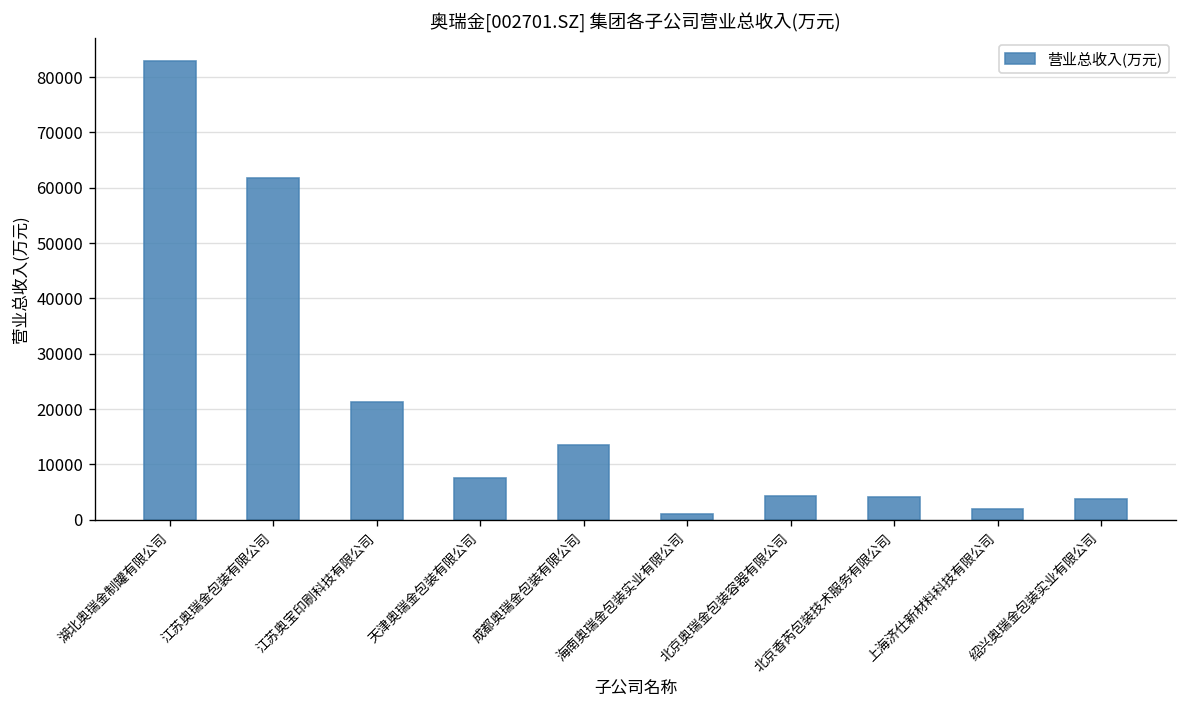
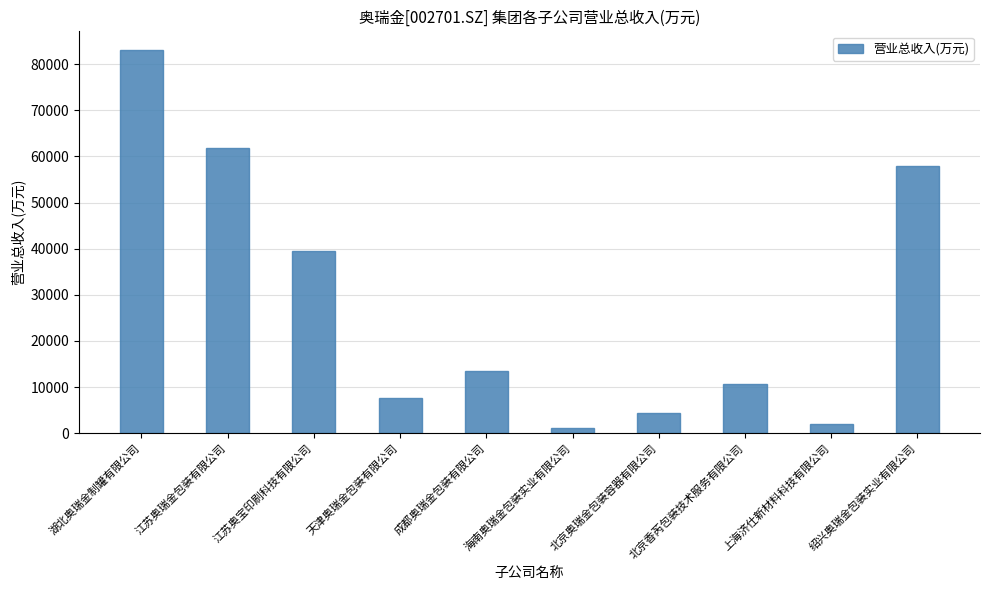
江苏奥宝印刷科技有限公司: 21000 -> 39000
北京香芮包装技术服务有限公司: 4000 -> 11000
绍兴奥瑞金包装实业有限公司: 4000 -> 58000
